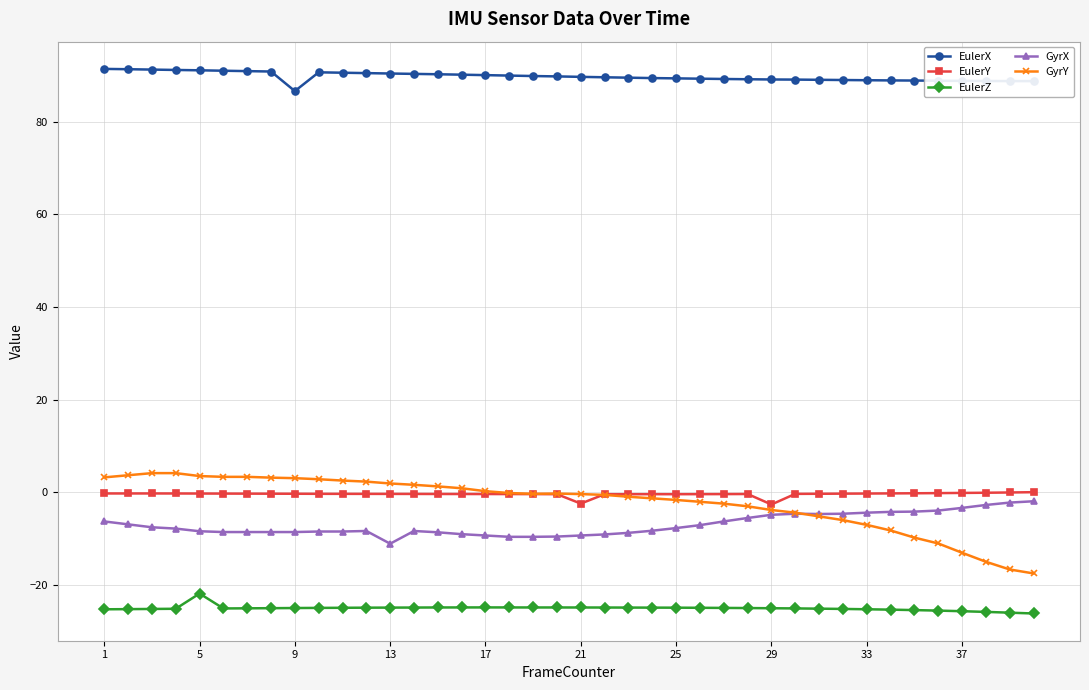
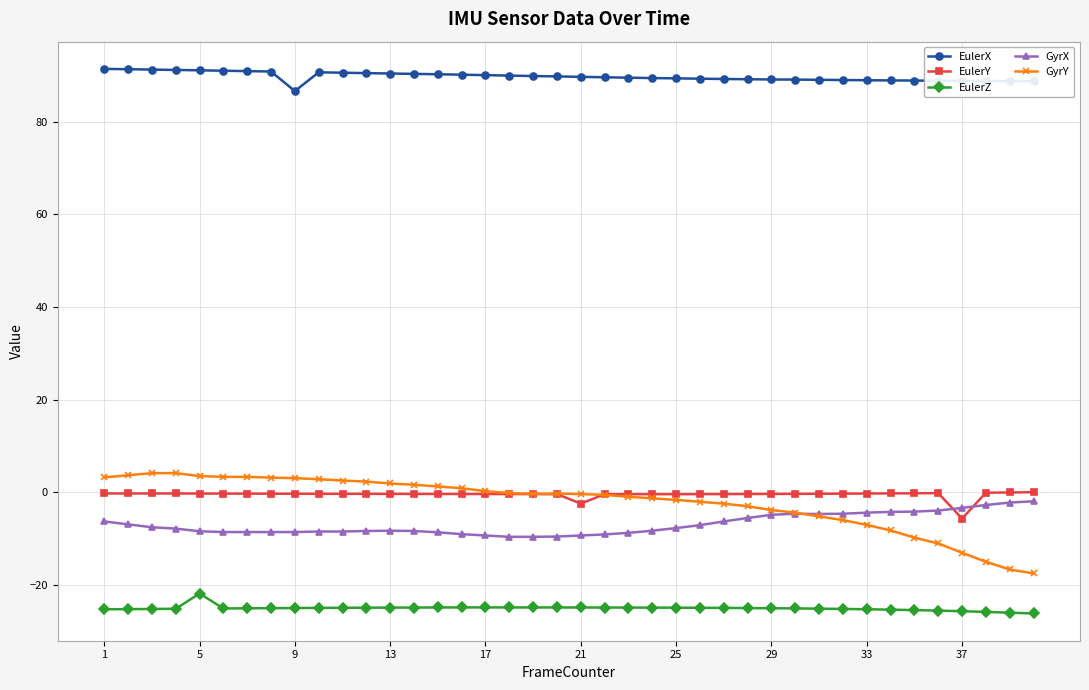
GyrX, 13: -11 -> -8
EulerY, 29: -3 -> 0
EulerY, 37: 0 -> -6
